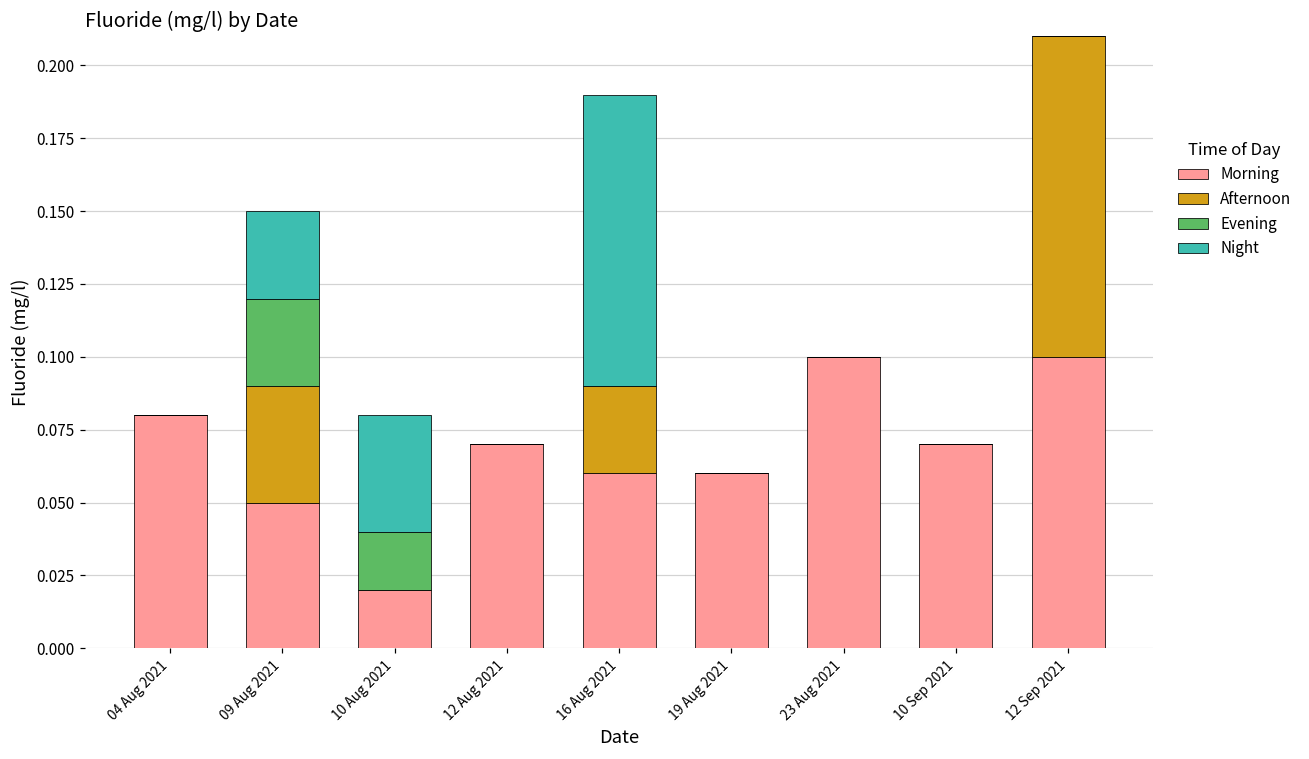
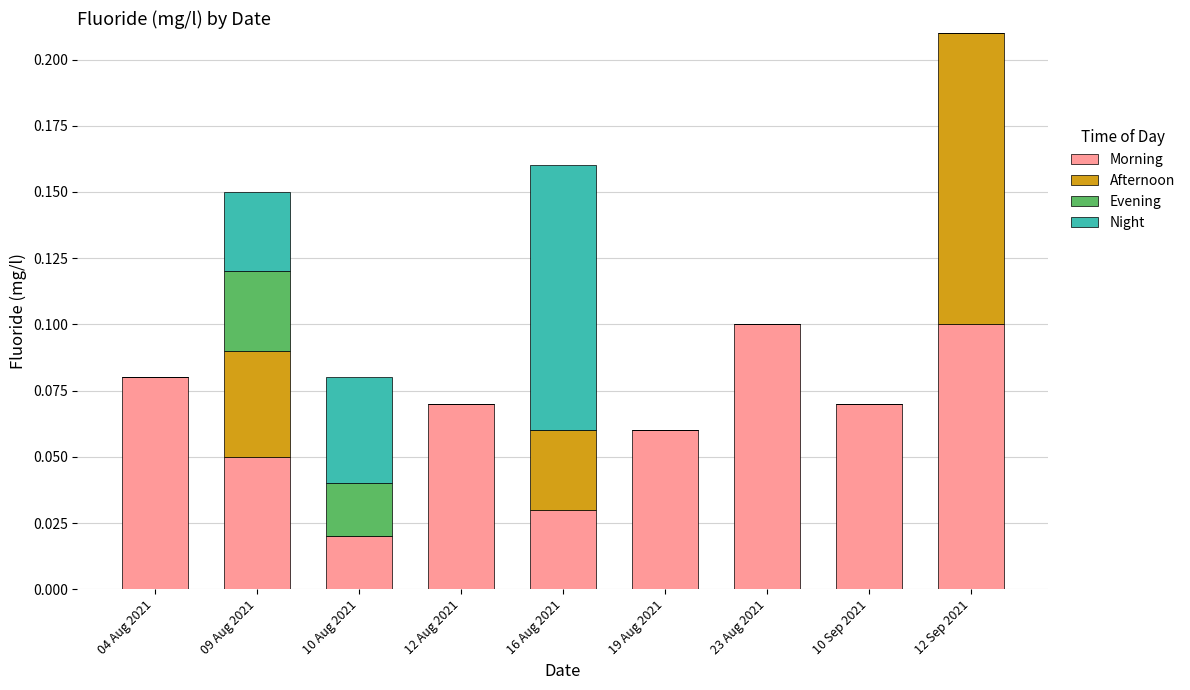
Morning, 16 Aug 2021: 0.06 -> 0.03
